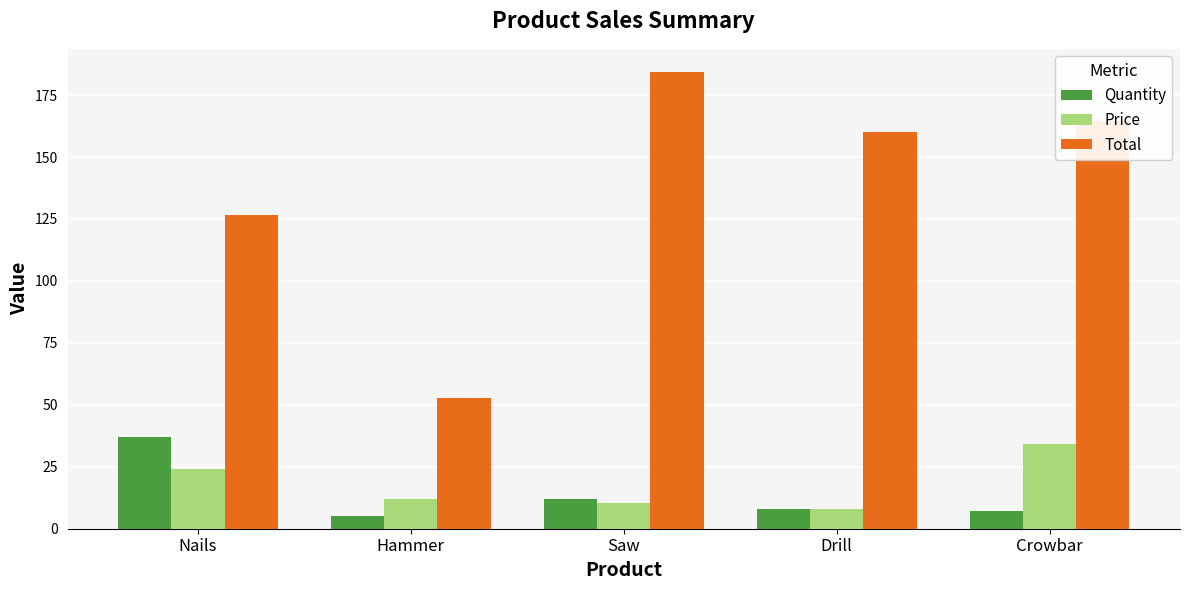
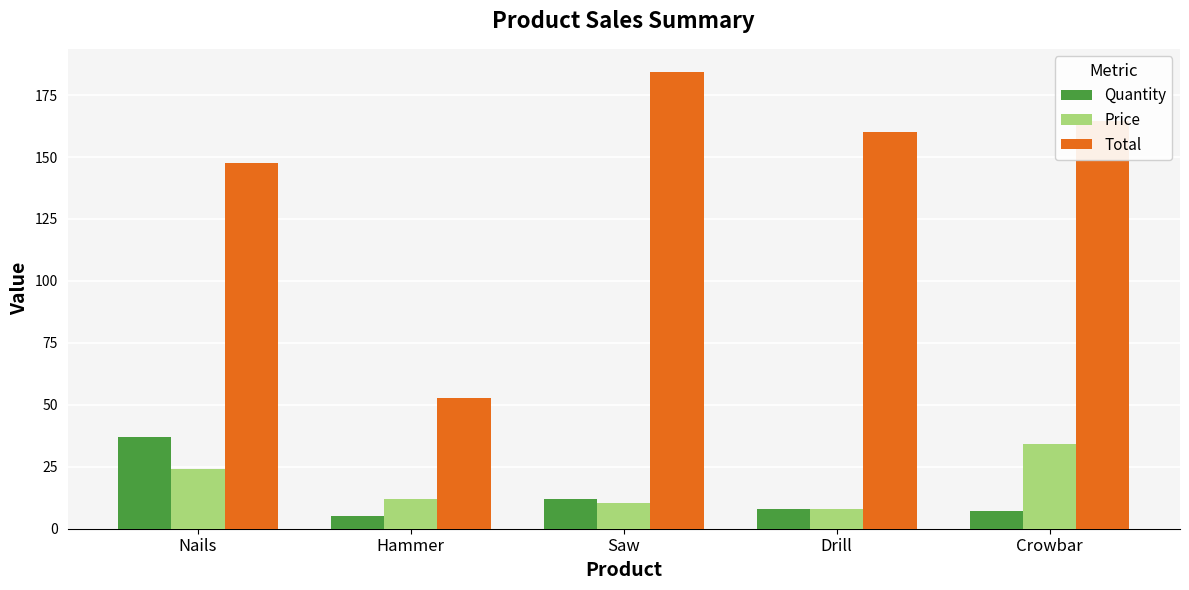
Total, Nails: 127 -> 148
